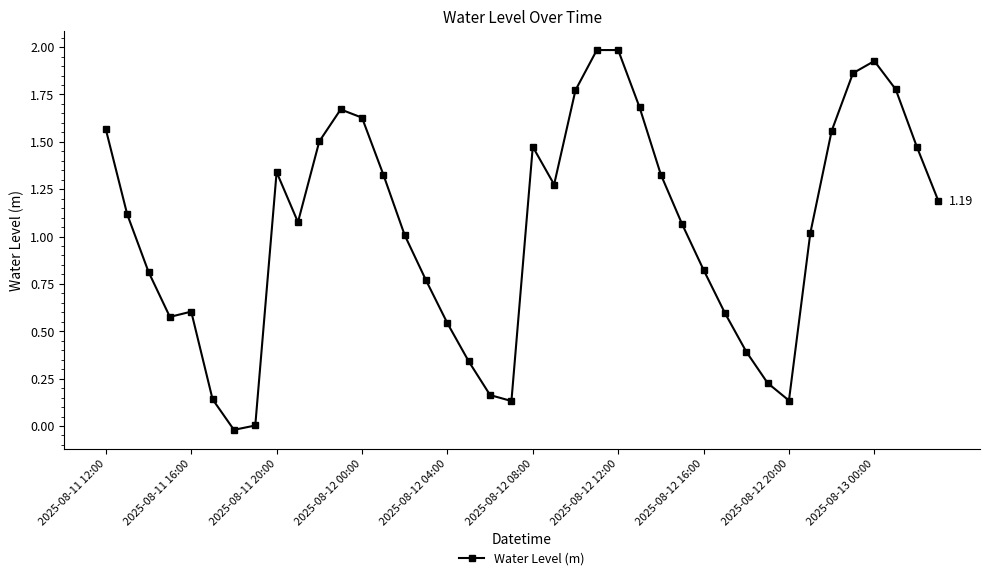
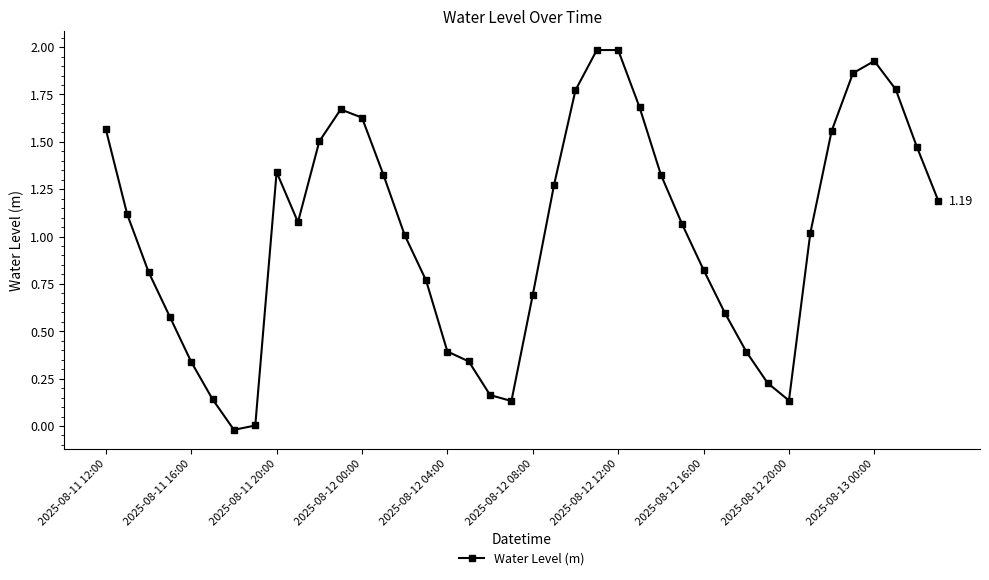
2025-08-11 16:00: 0.60 -> 0.34
2025-08-12 04:00: 0.54 -> 0.39
2025-08-12 08:00: 1.47 -> 0.69
